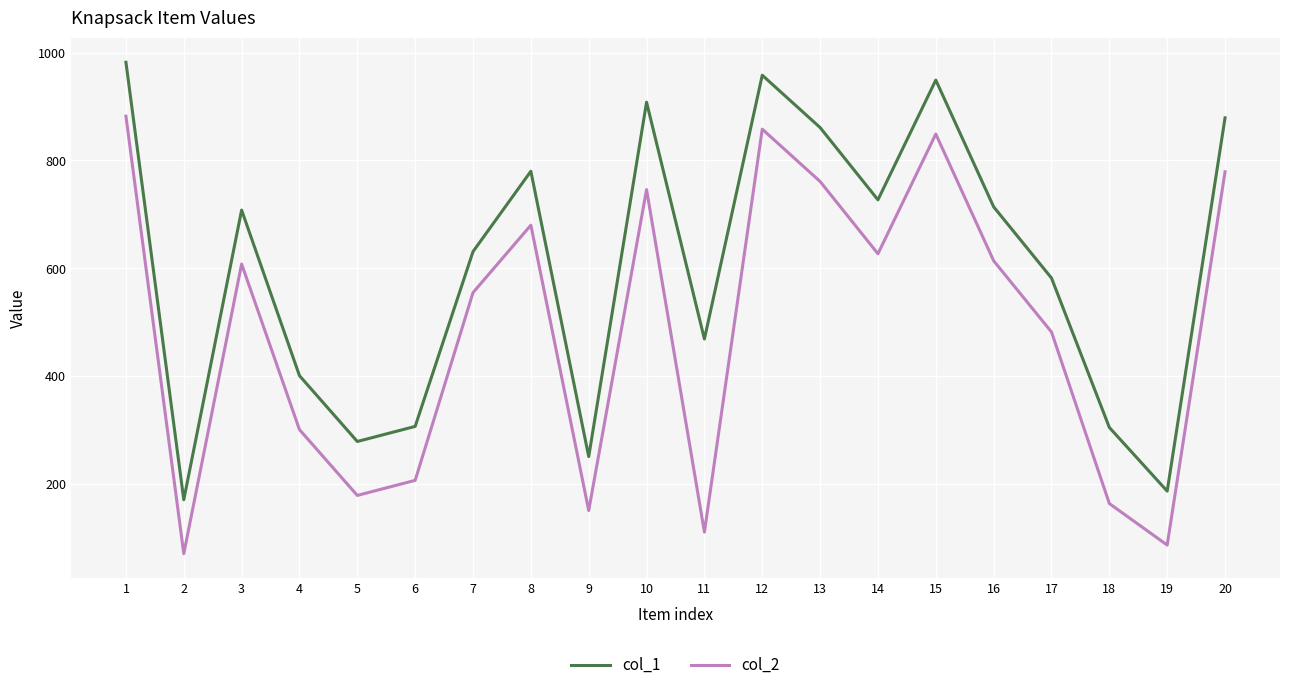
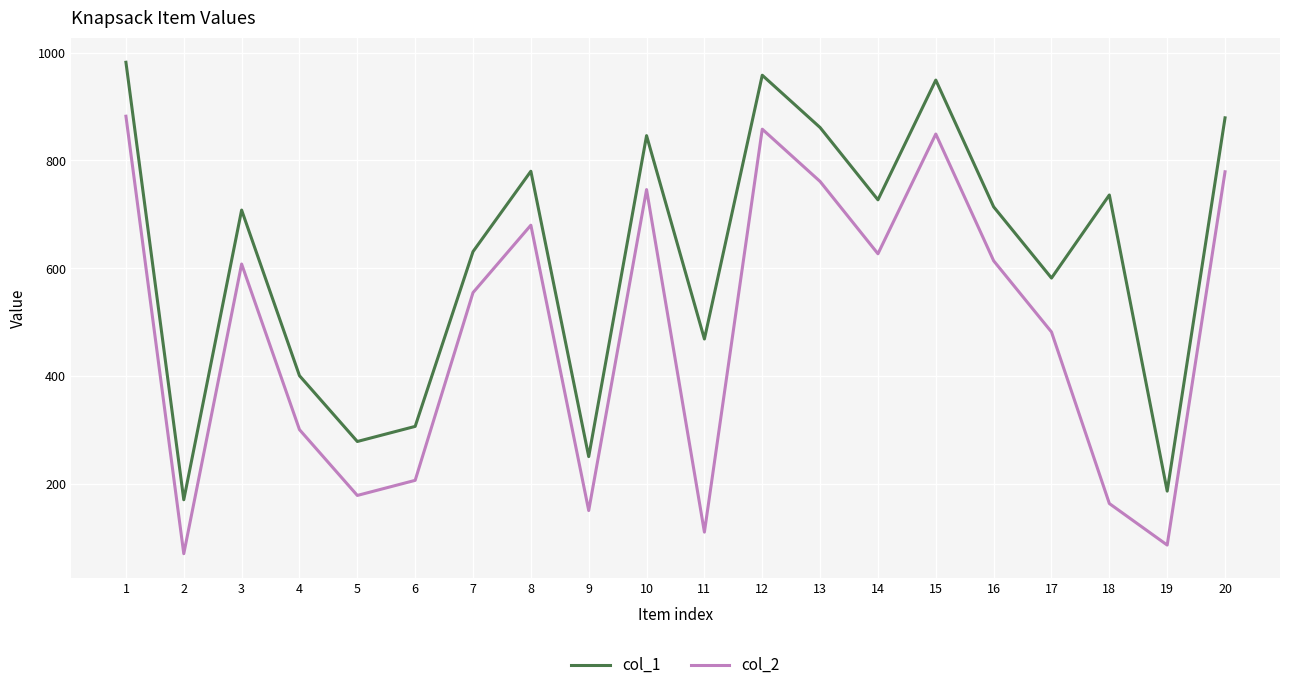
col_1, 10: 910 -> 850
col_1, 18: 310 -> 740
